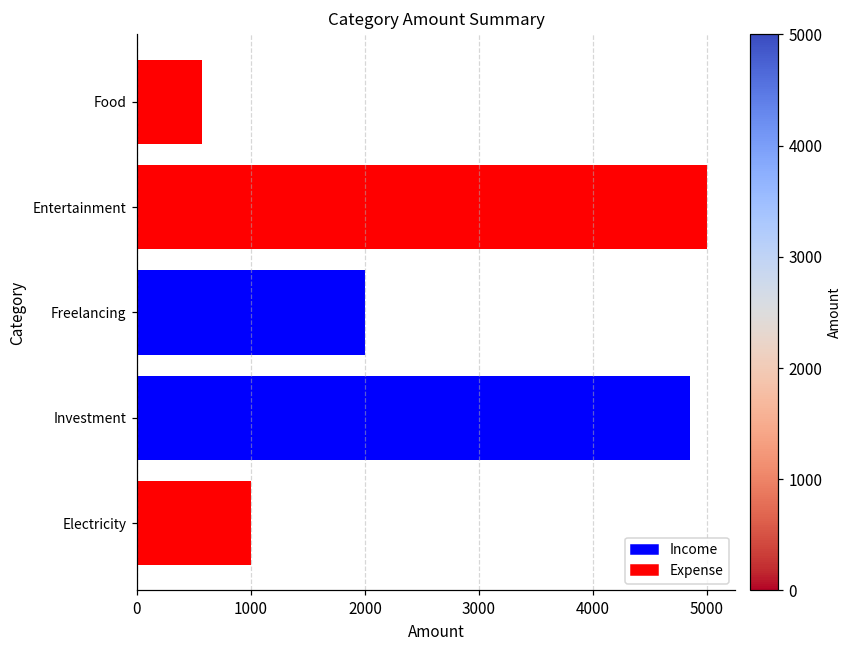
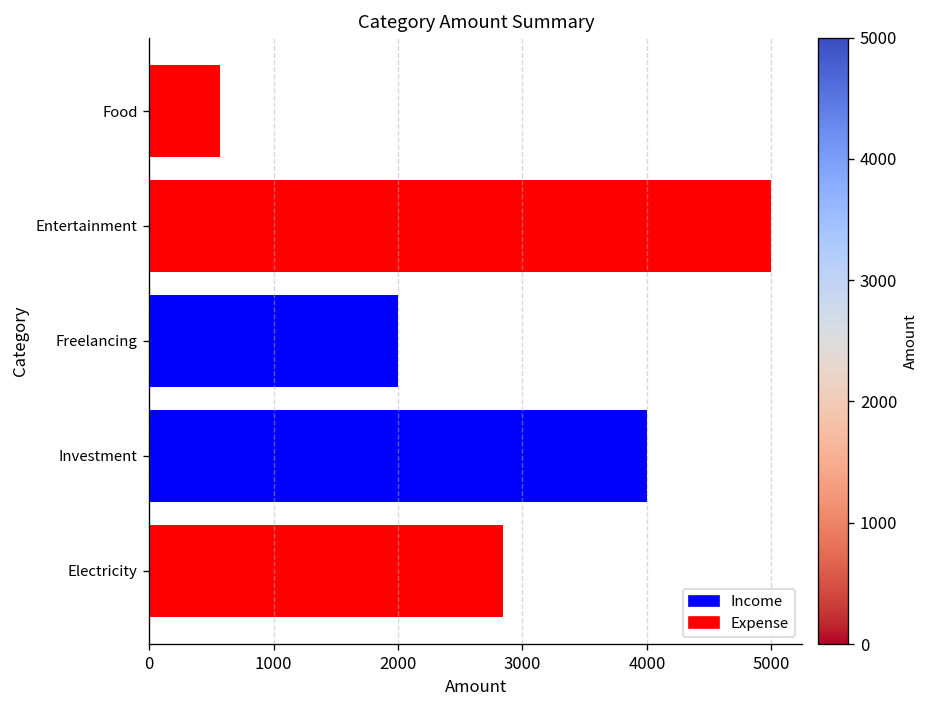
Investment: 4860 -> 4000
Electricity: 1000 -> 2850
